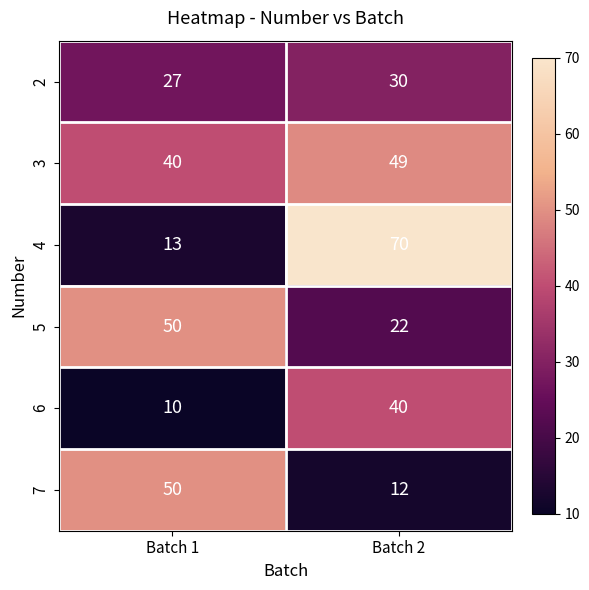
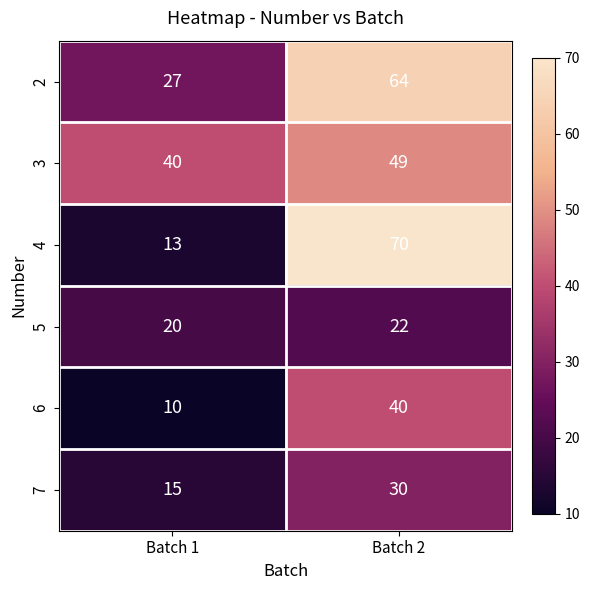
2, Batch 2: 30 -> 64
5, Batch 1: 50 -> 20
7, Batch 1: 50 -> 15
7, Batch 2: 12 -> 30
